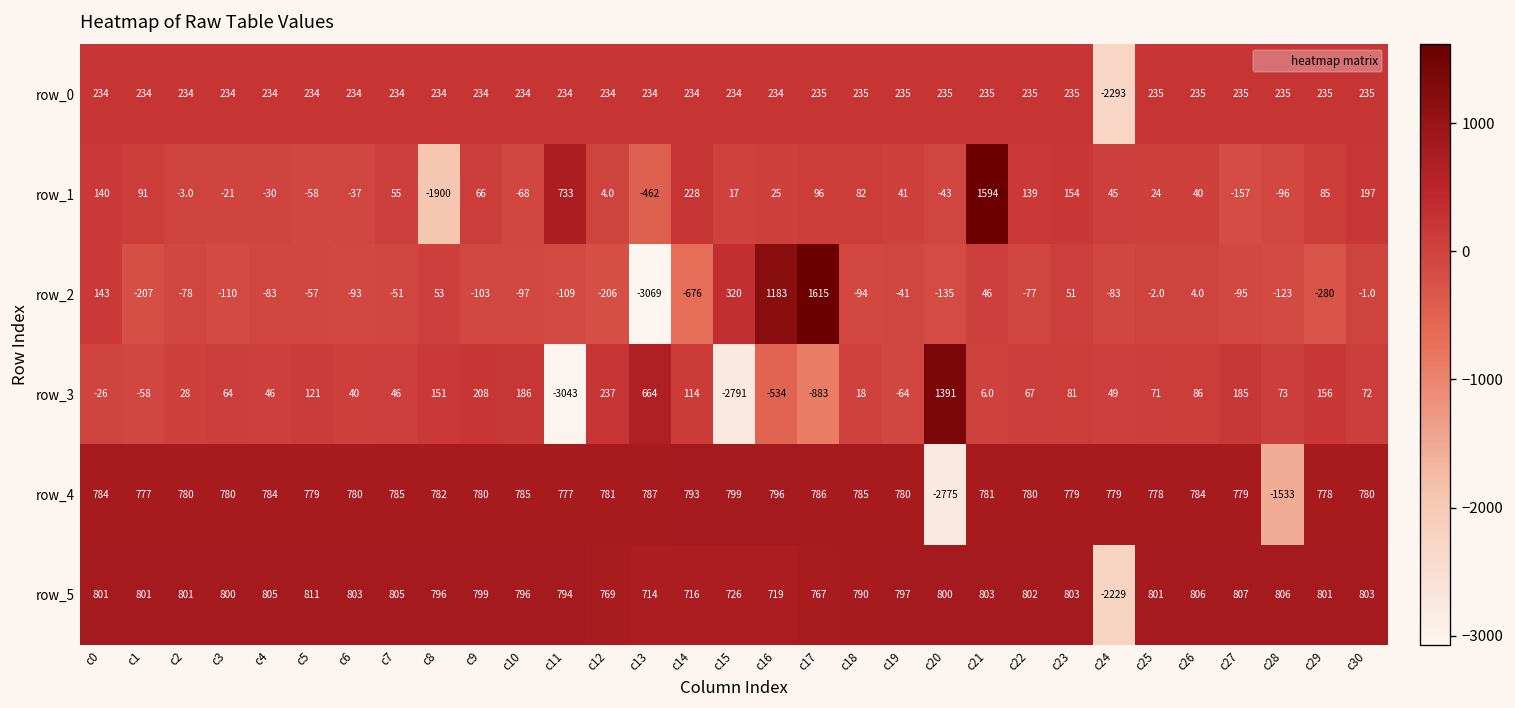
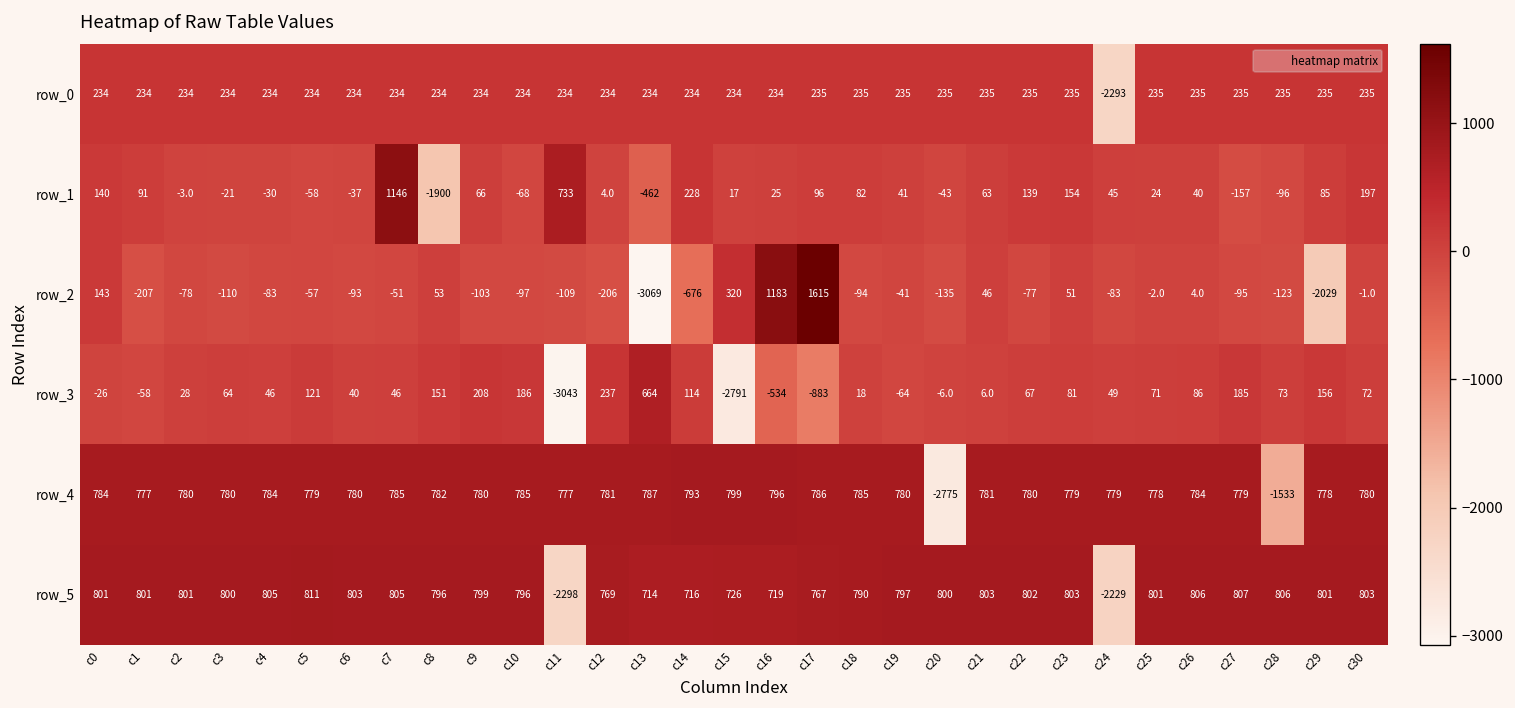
row_1, c7: 55 -> 1146
row_1, c21: 1594 -> 63
row_2, c29: -280 -> -2029
row_3, c20: 1391 -> -6.0
row_5, c11: 794 -> -2298
